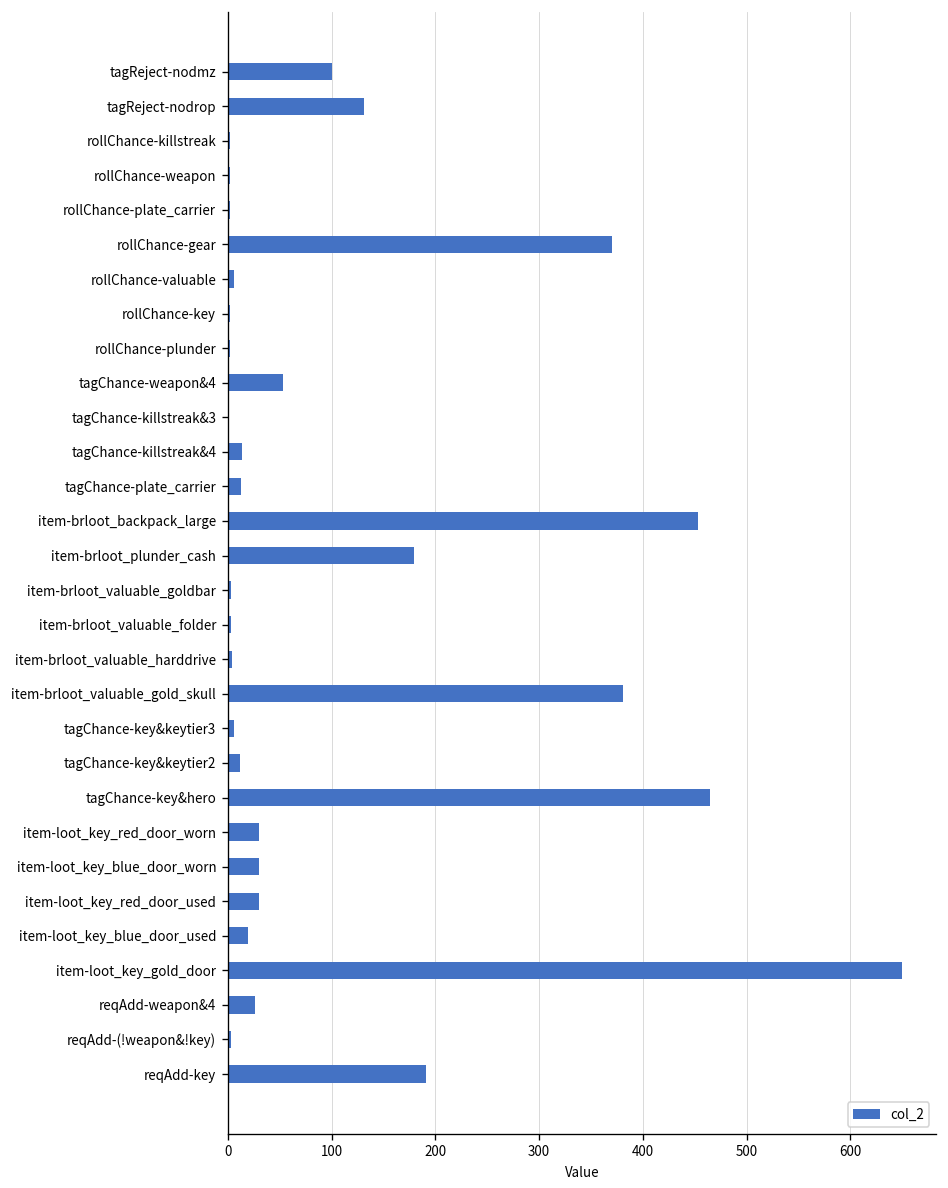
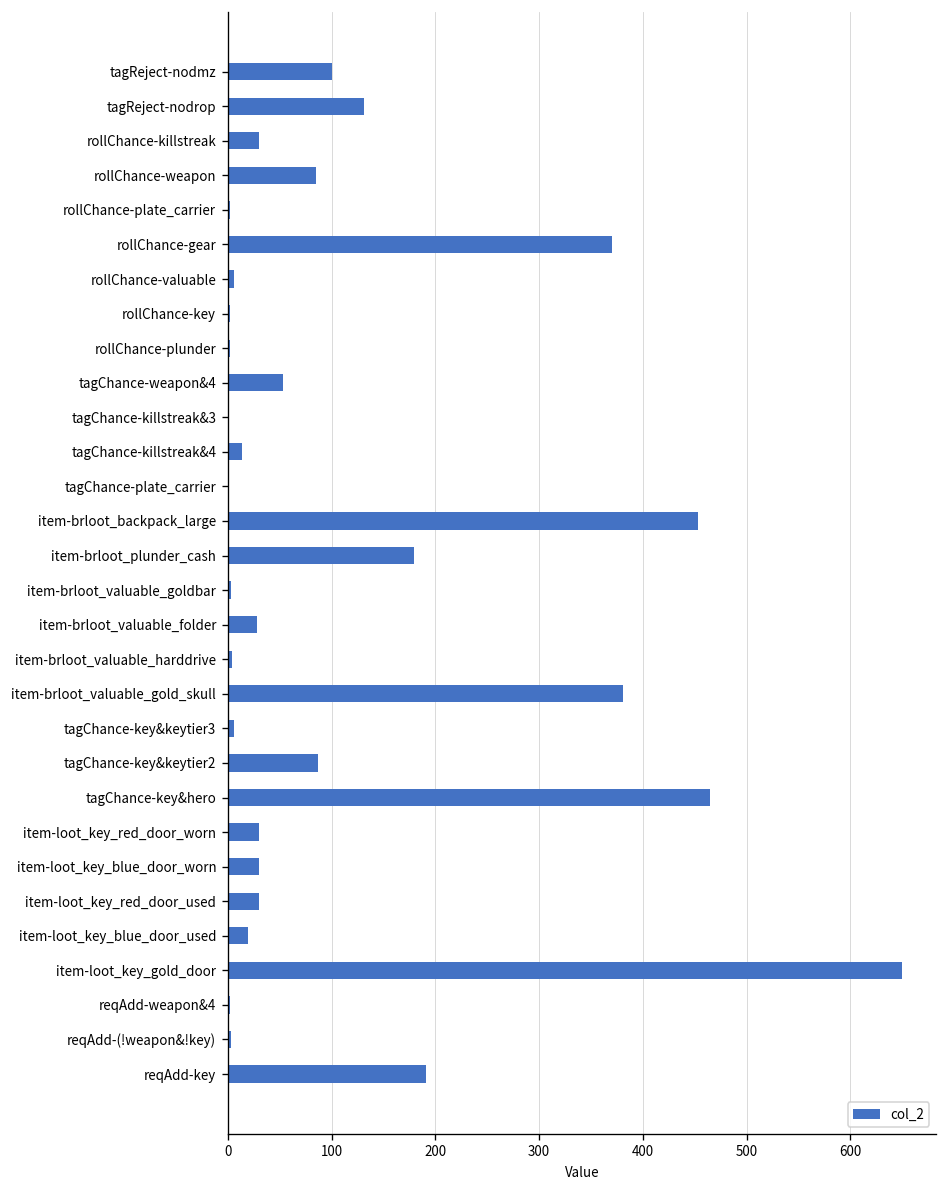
rollChance-killstreak: 0 -> 30
rollChance-weapon: 0 -> 90
tagChance-plate_carrier: 10 -> 0
item-brloot_valuable_folder: 0 -> 30
tagChance-key&keytier2: 10 -> 90
reqAdd-weapon&4: 30 -> 0
